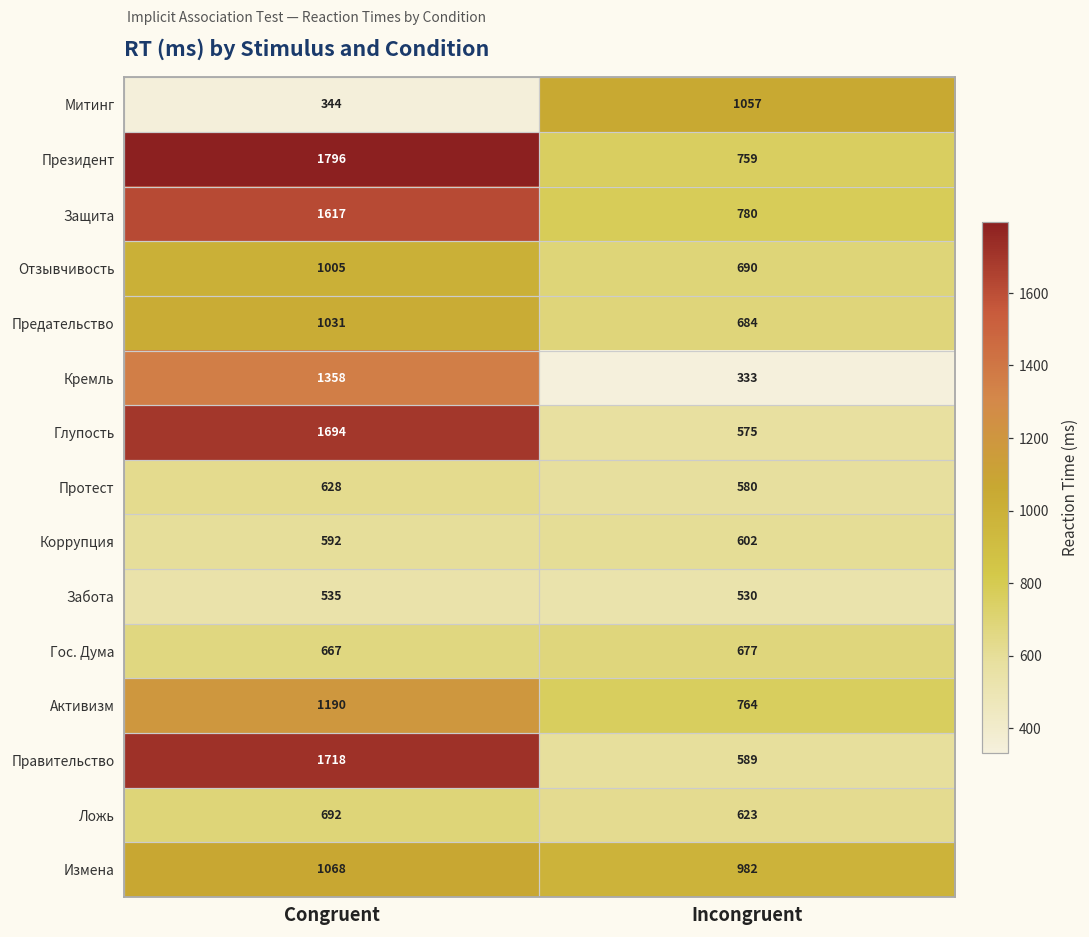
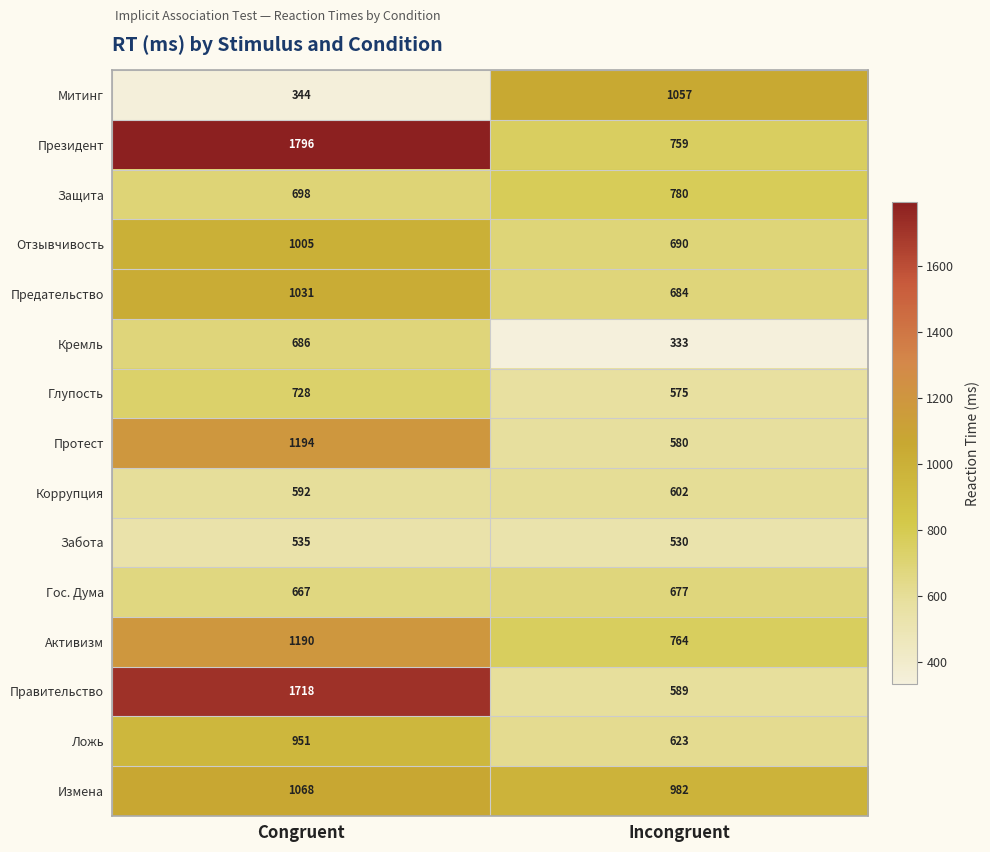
Защита, Congruent: 1617 -> 698
Кремль, Congruent: 1358 -> 686
Глупость, Congruent: 1694 -> 728
Протест, Congruent: 628 -> 1194
Ложь, Congruent: 692 -> 951
